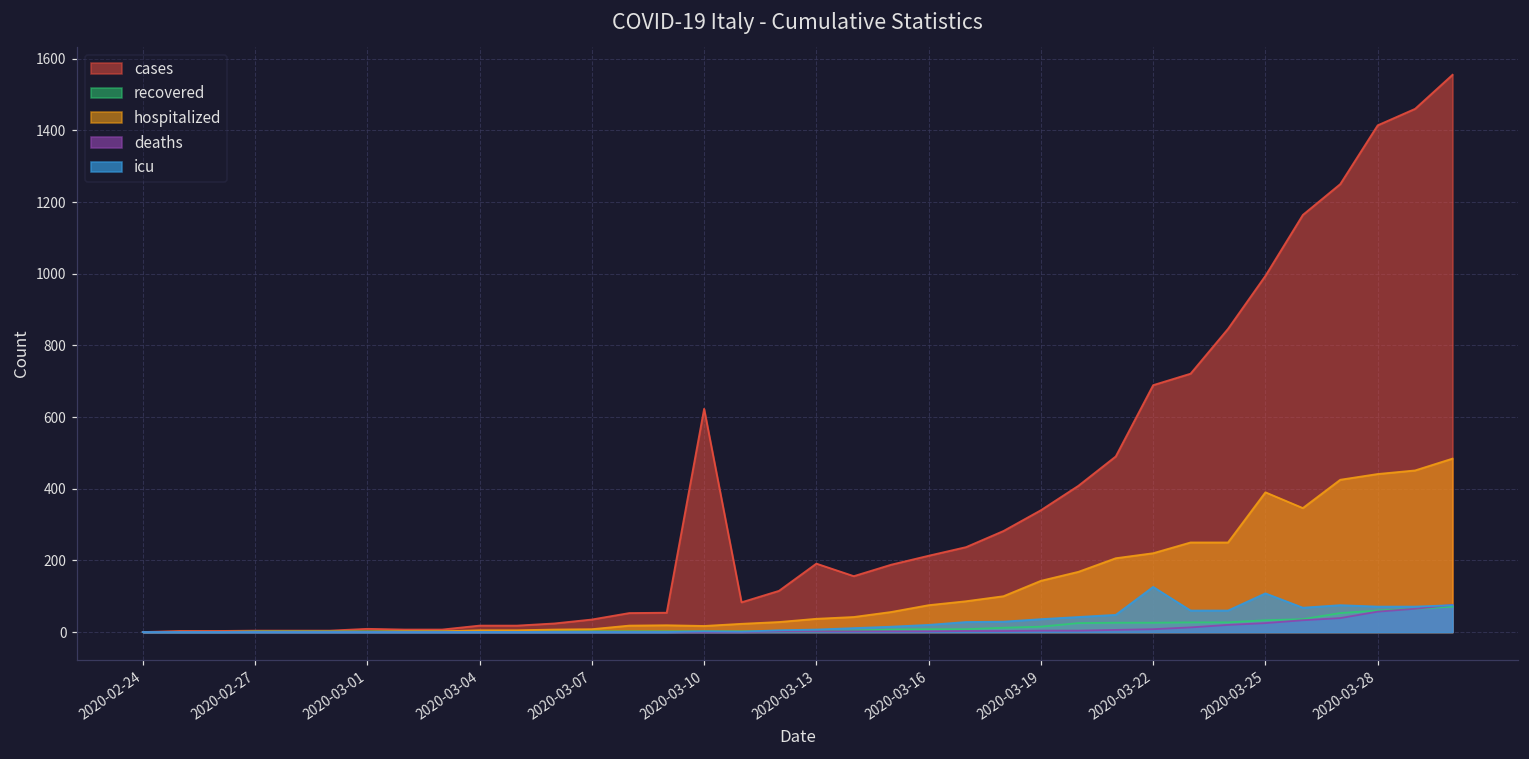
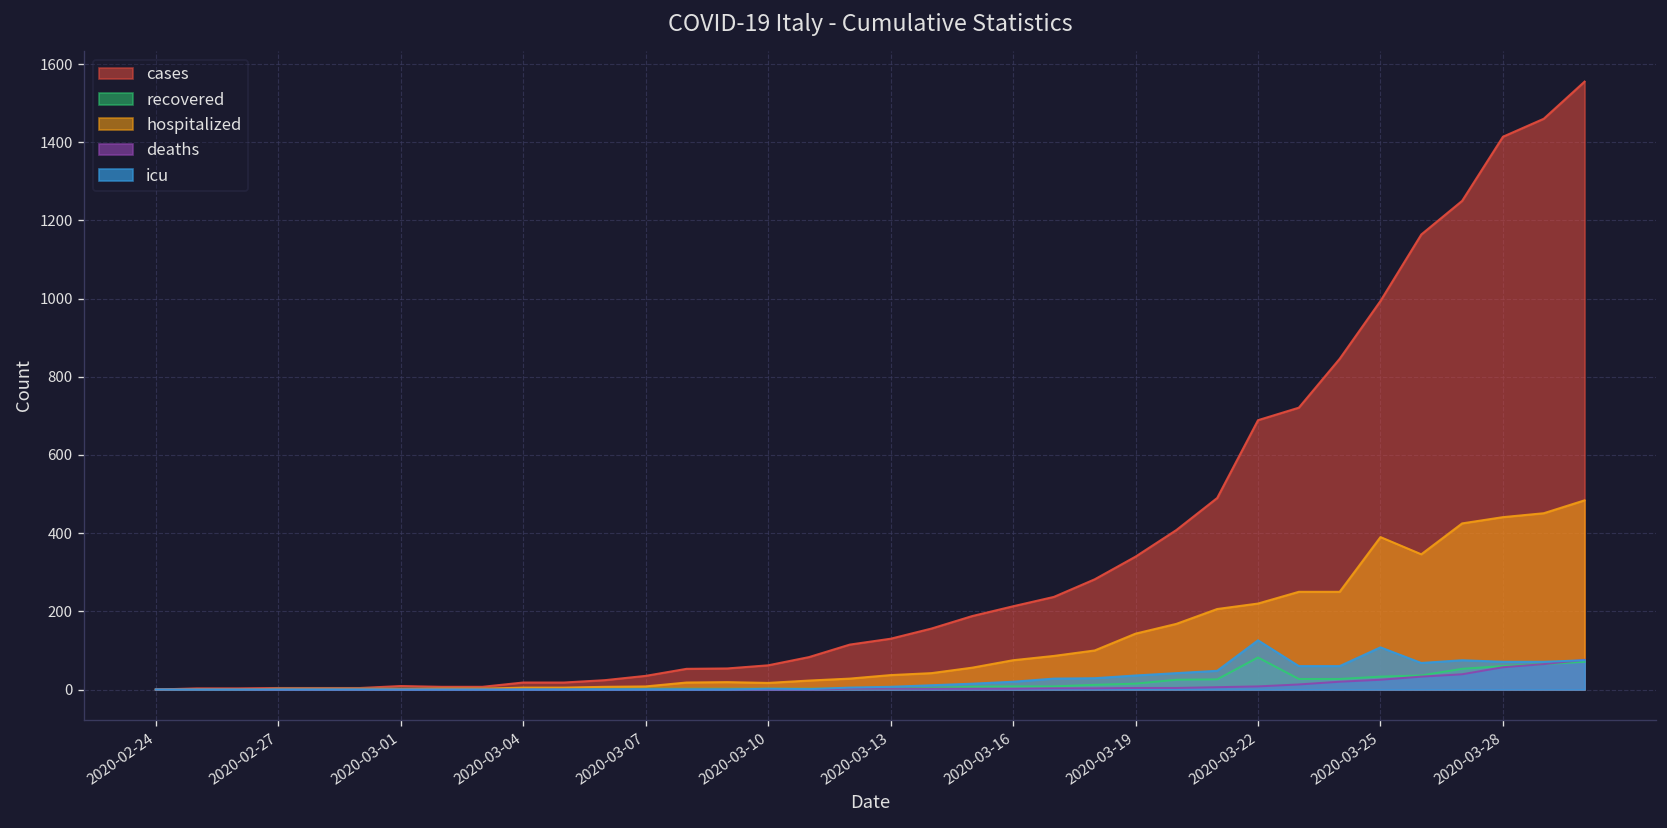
cases, 2020-03-10: 620 -> 60
cases, 2020-03-13: 190 -> 130
recovered, 2020-03-22: 30 -> 80
